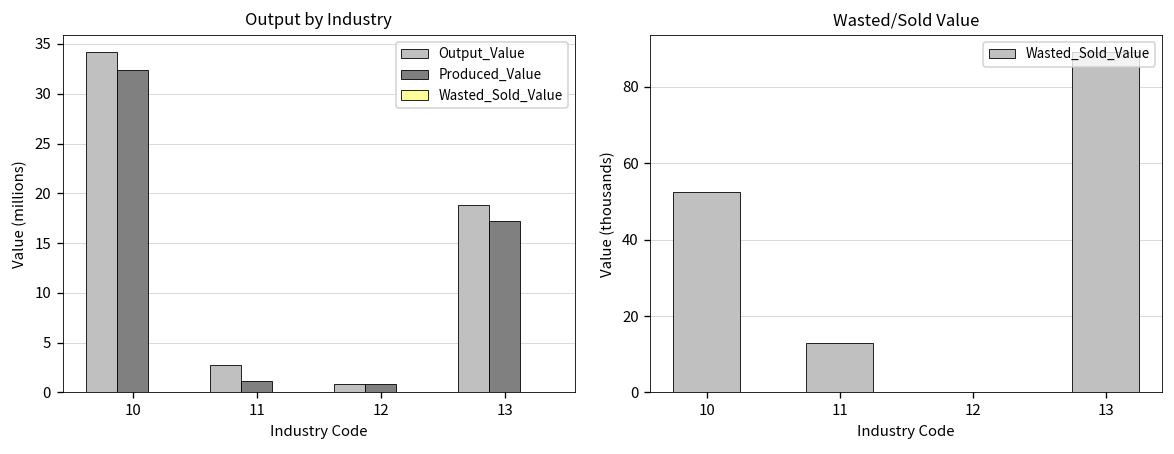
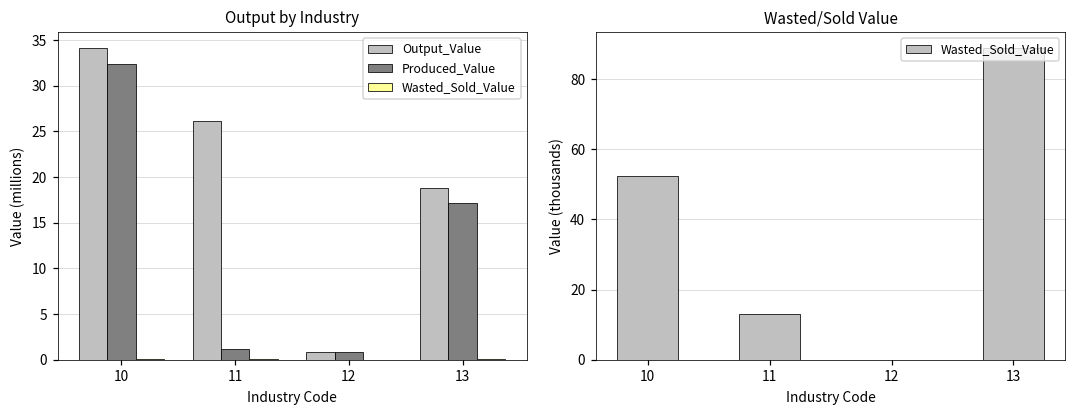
Output by Industry, Output_Value, 11: 3 -> 26
